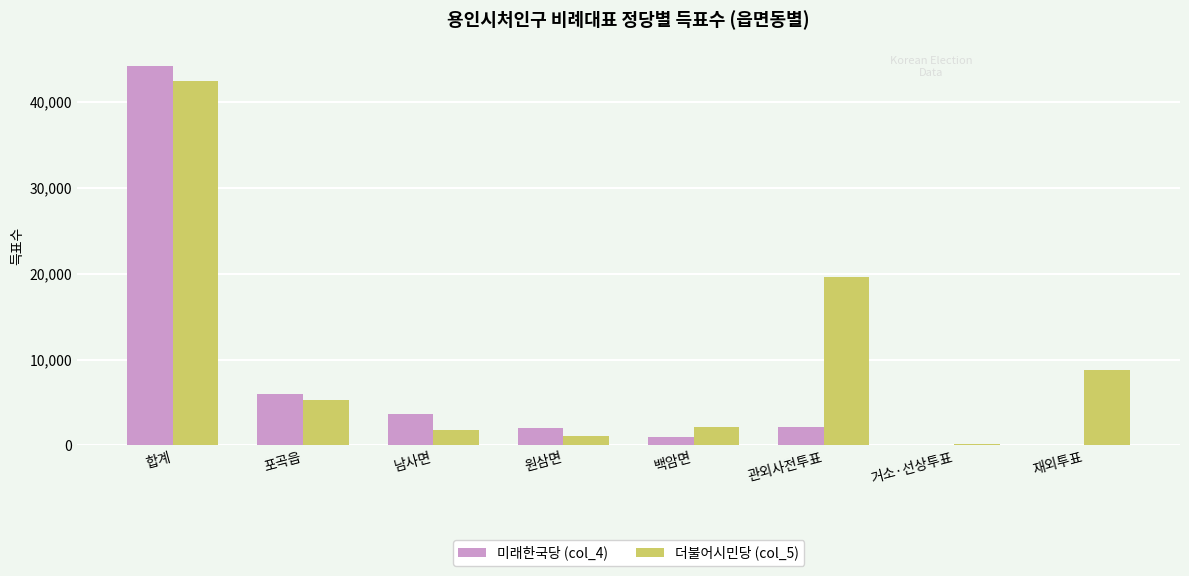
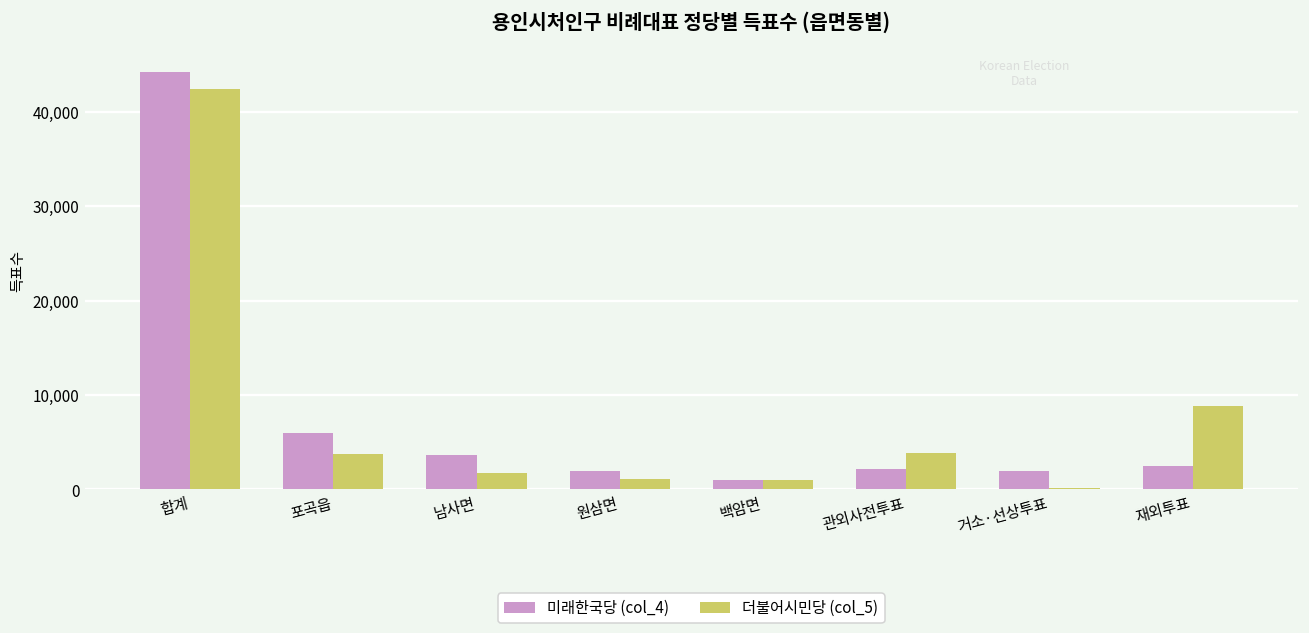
더불어시민당 (col_5), 포곡읍: 5,000 -> 4,000
더불어시민당 (col_5), 백암면: 2,000 -> 1,000
더불어시민당 (col_5), 관외사전투표: 20,000 -> 4,000
미래한국당 (col_4), 거소·선상투표: 0 -> 2,000
미래한국당 (col_4), 재외투표: 0 -> 2,000
